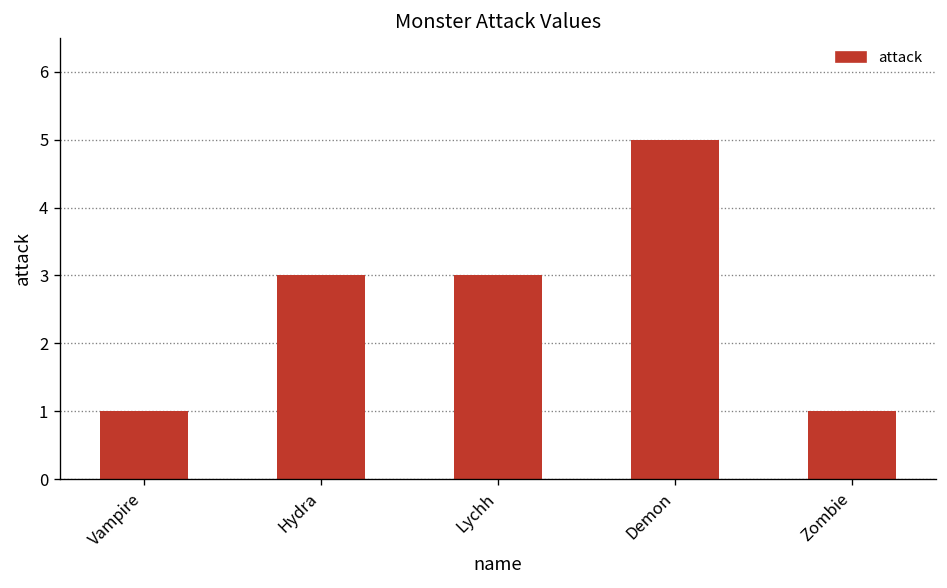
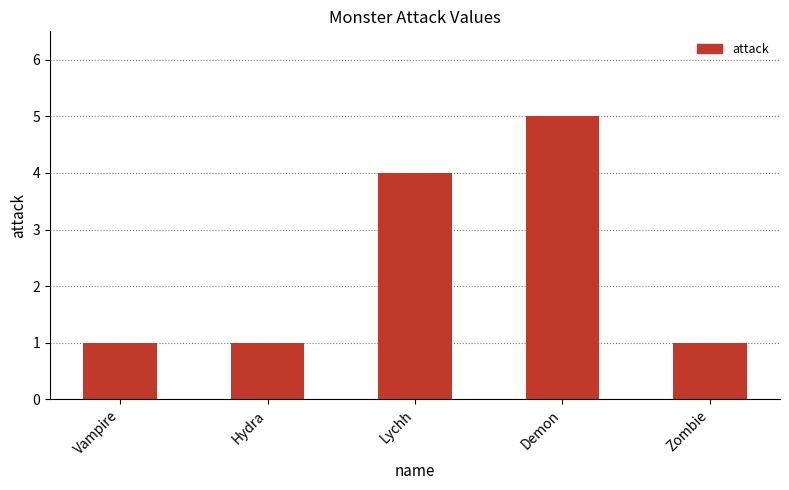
Hydra: 3 -> 1
Lychh: 3 -> 4
